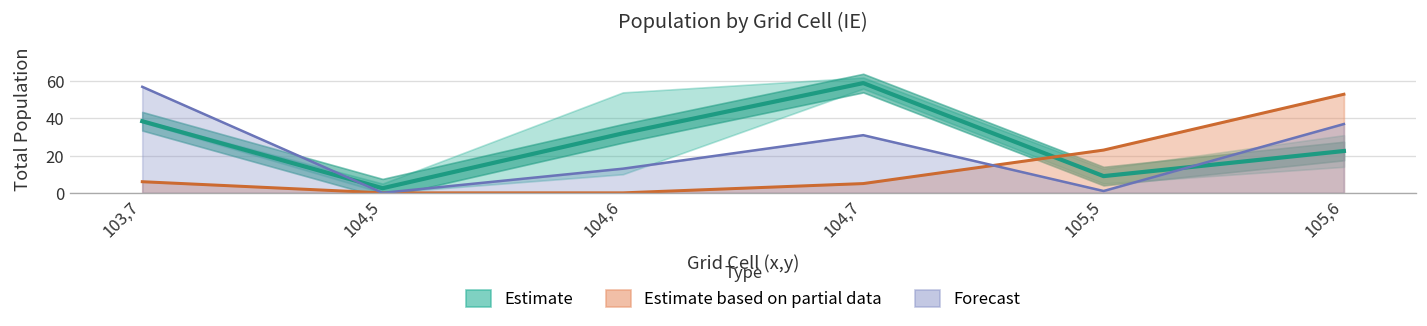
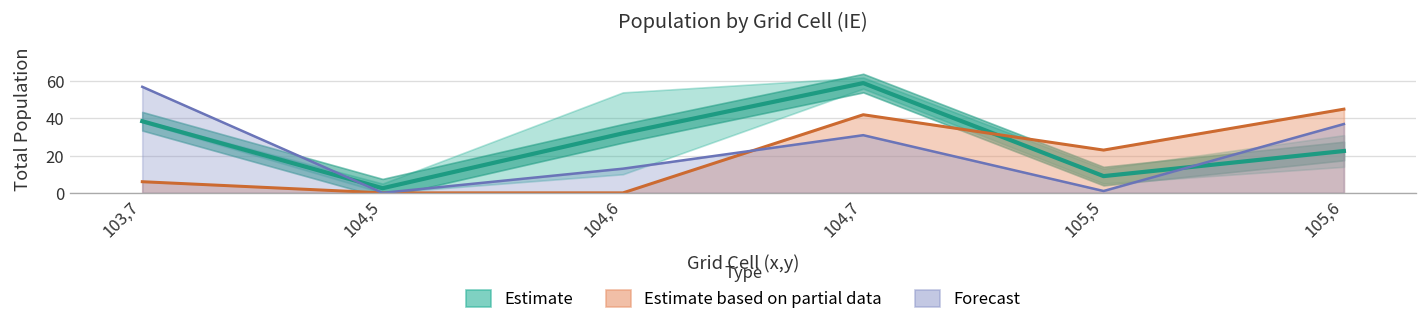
Estimate based on partial data, 104,7: 5 -> 42
Estimate based on partial data, 105,6: 53 -> 45
